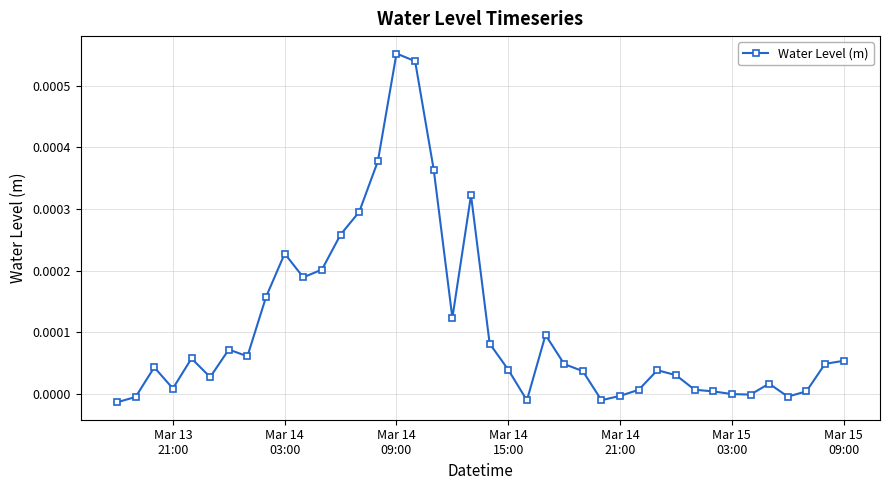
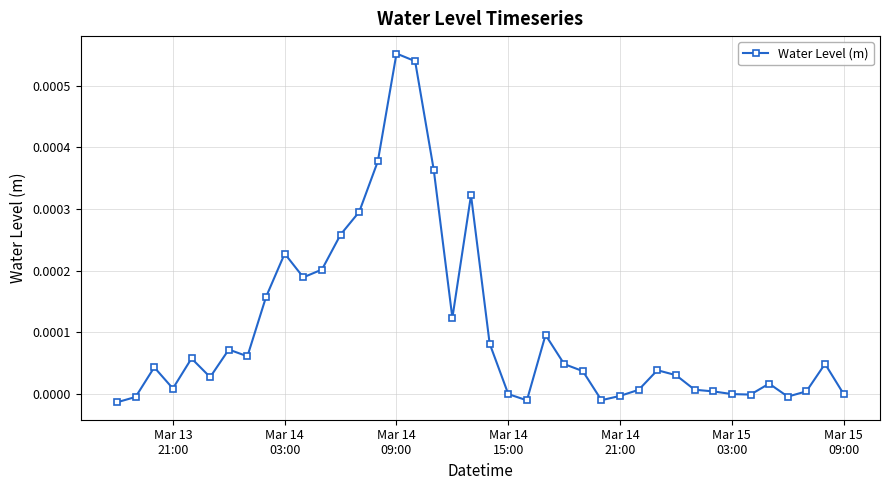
Mar 14 15:00: 0.00004 -> 0.00000
Mar 15 09:00: 0.0001 -> 0.0000
